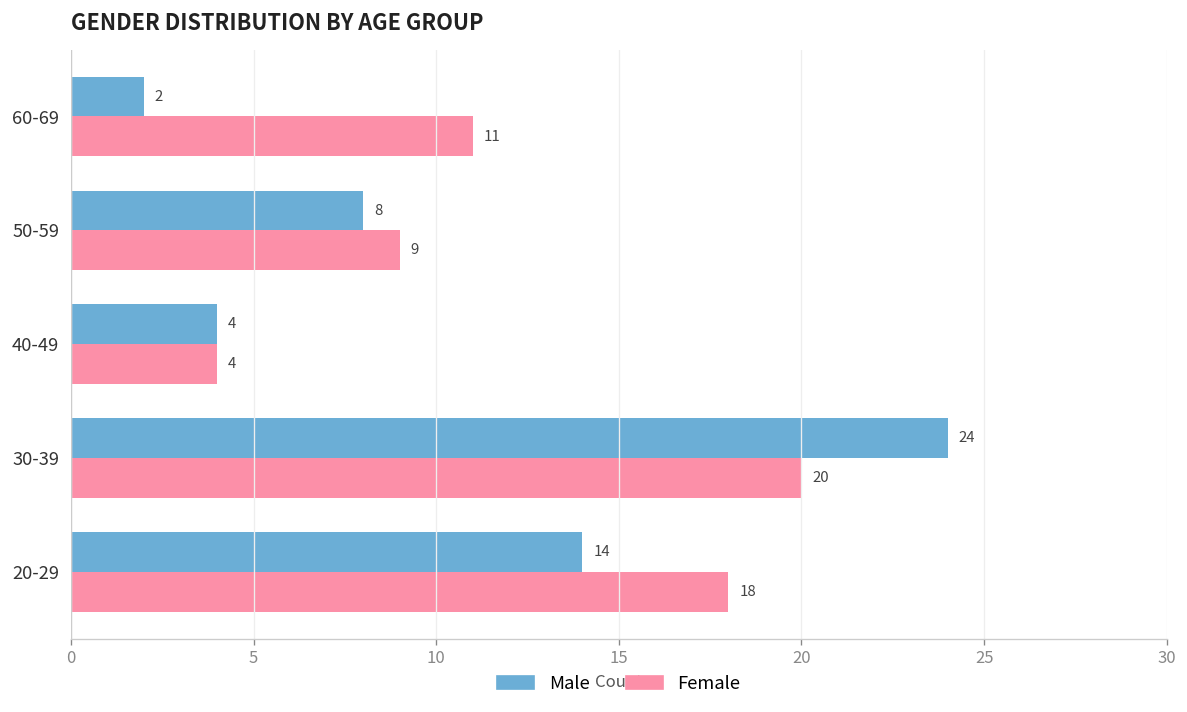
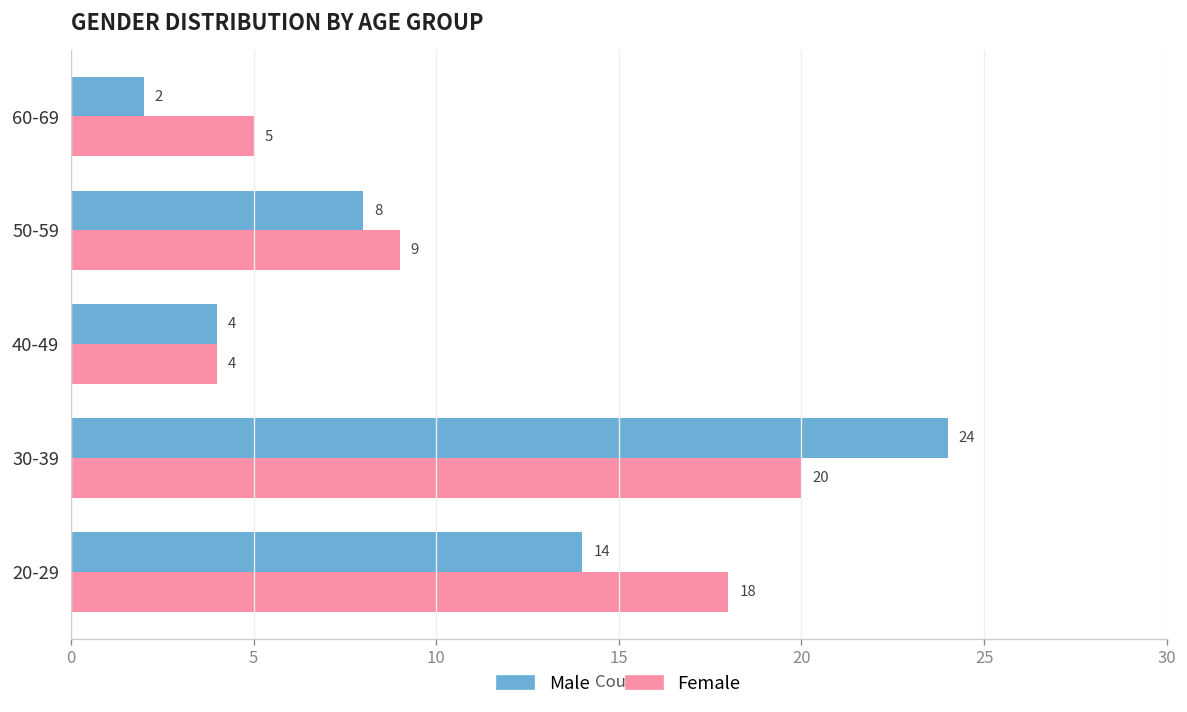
Female, 60-69: 11 -> 5
